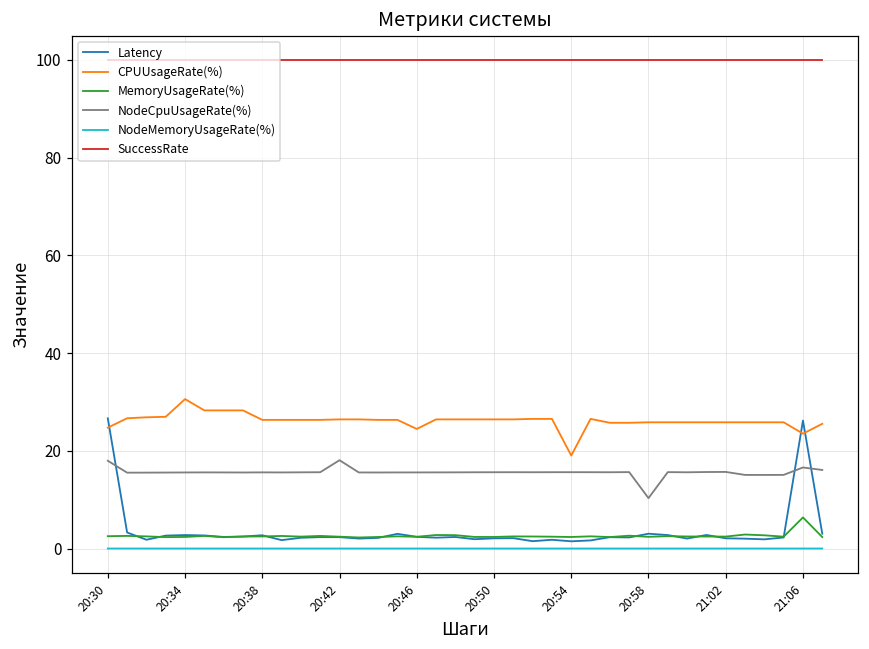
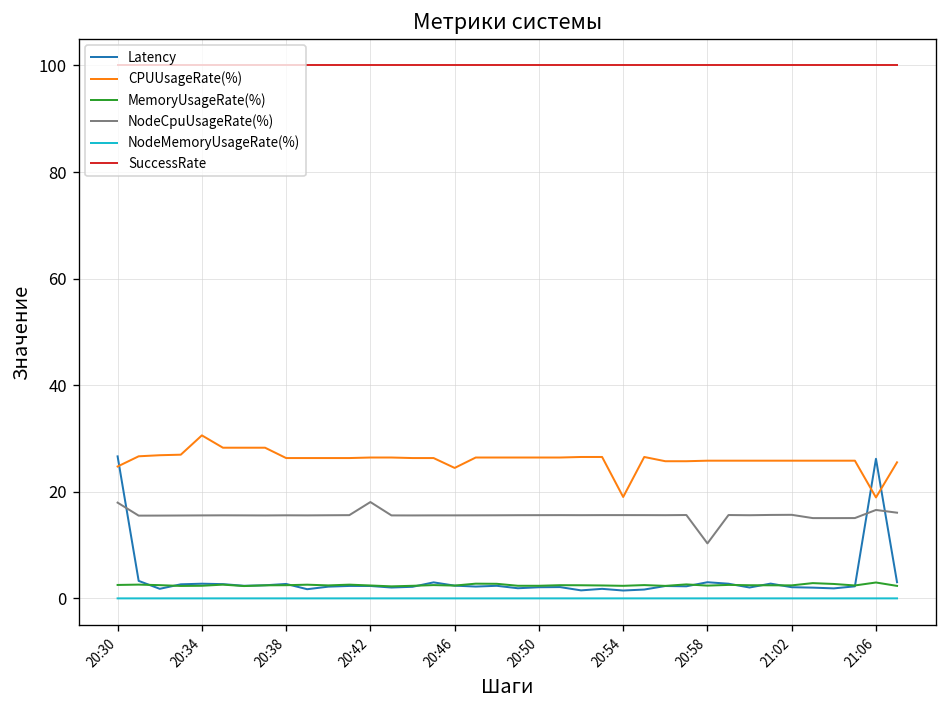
CPUUsageRate(%), 21:06: 24 -> 19
MemoryUsageRate(%), 21:06: 6 -> 3
